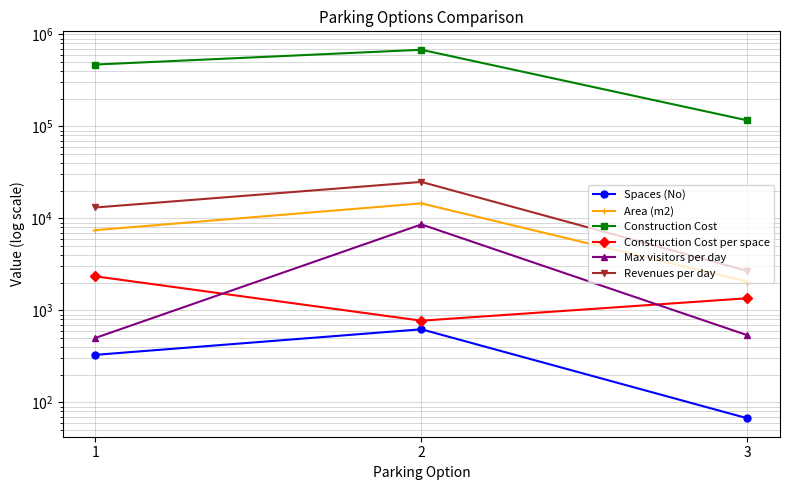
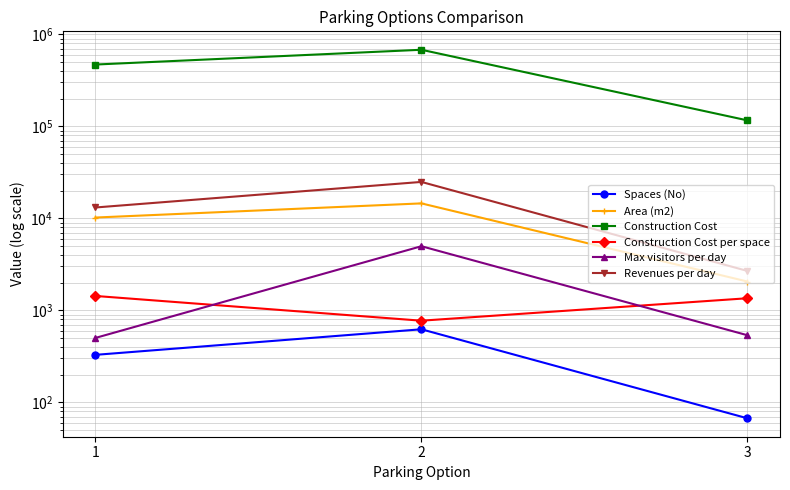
Area (m2), 1: 7000 -> 10000
Construction Cost per space, 1: 2300 -> 1400
Max visitors per day, 2: 9000 -> 5000
